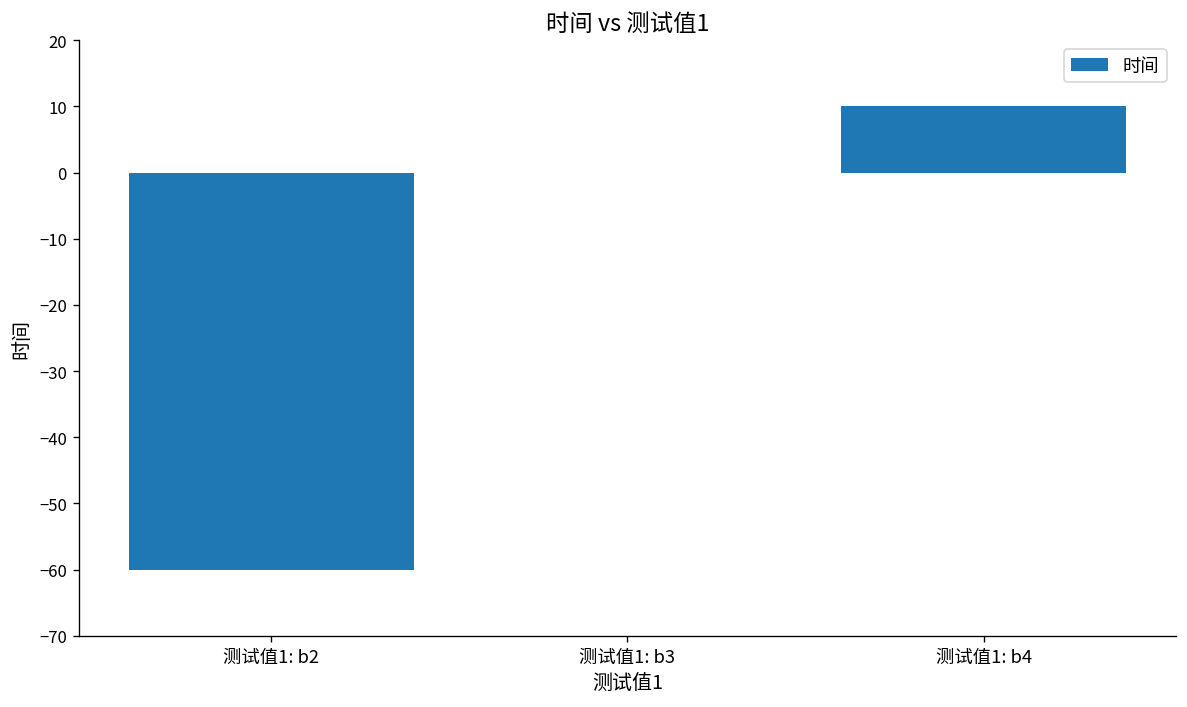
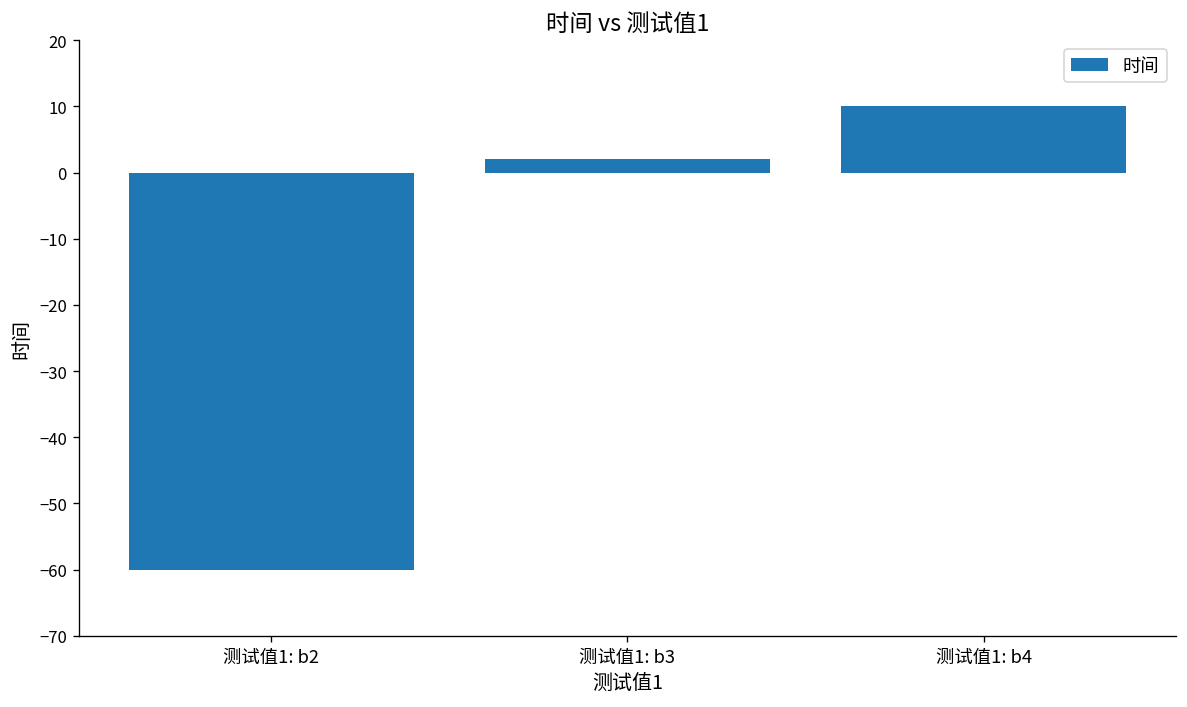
测试值1: b3: 0 -> 2
